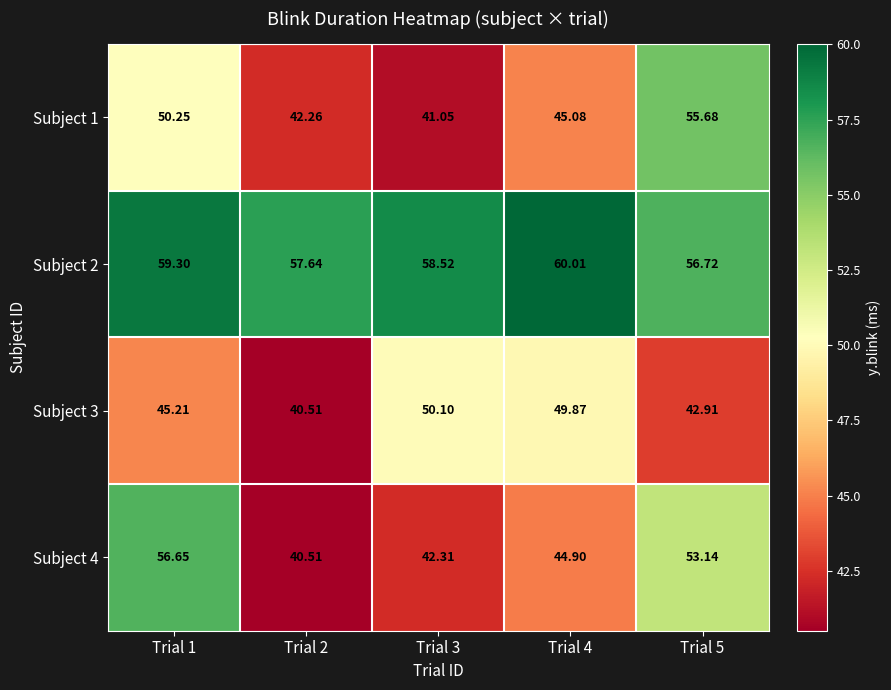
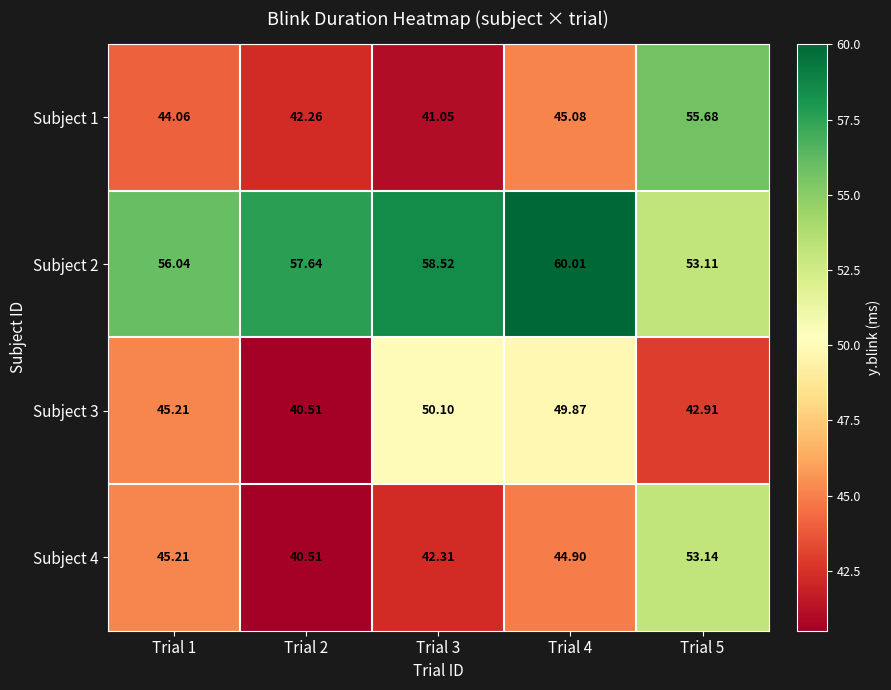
Subject 1, Trial 1: 50.25 -> 44.06
Subject 2, Trial 1: 59.30 -> 56.04
Subject 2, Trial 5: 56.72 -> 53.11
Subject 4, Trial 1: 56.65 -> 45.21
